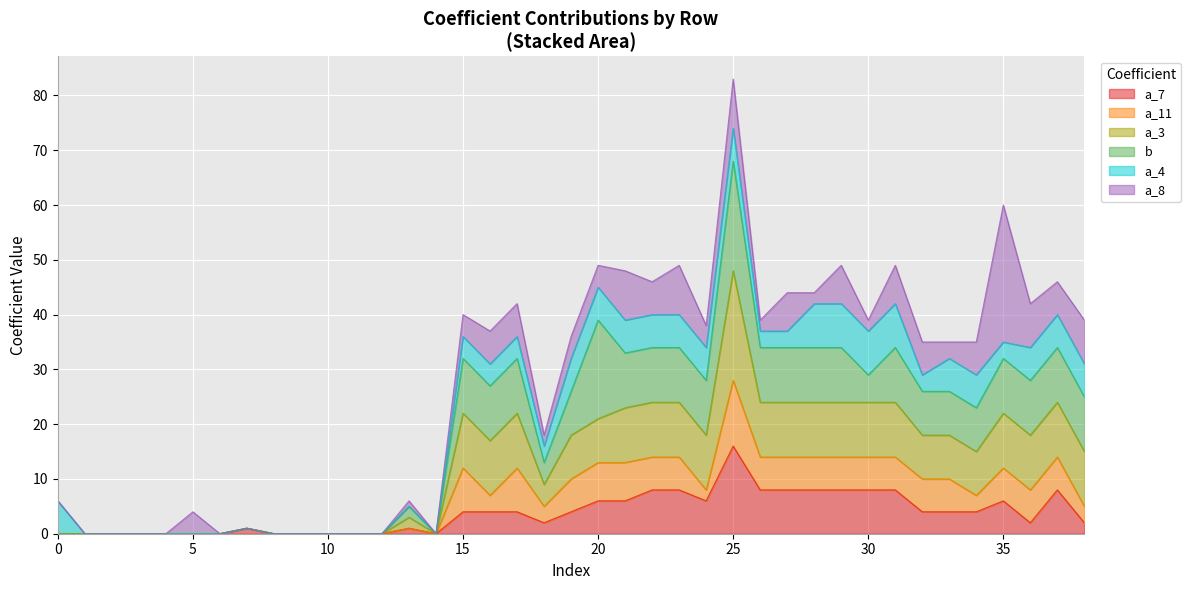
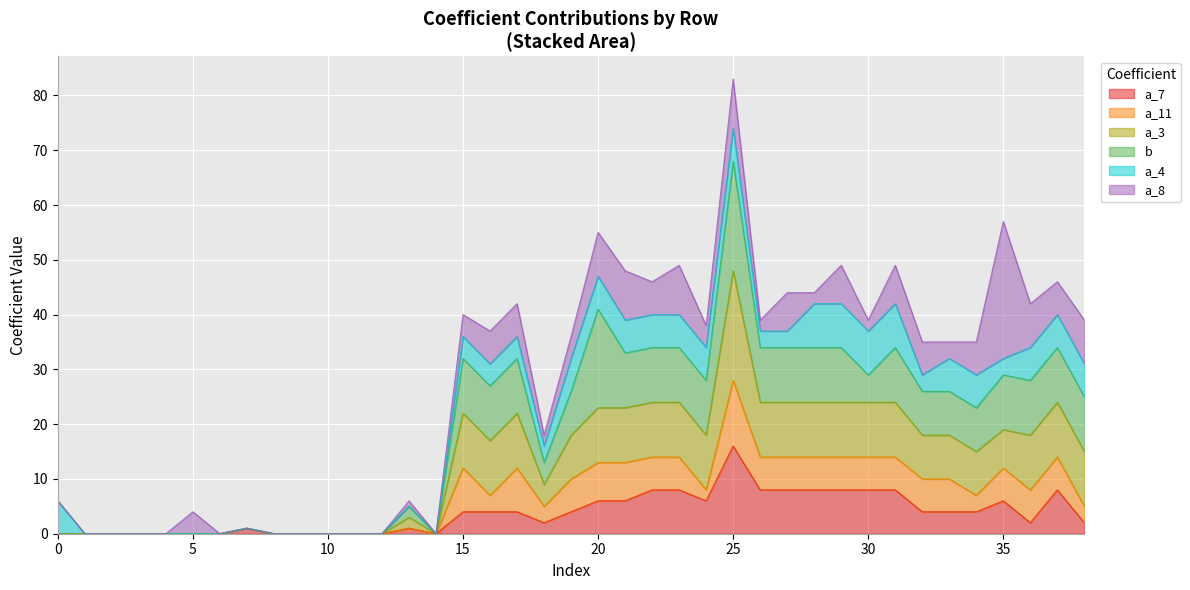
a_3, 20: 8 -> 10
a_8, 20: 4 -> 8
a_3, 35: 10 -> 7
